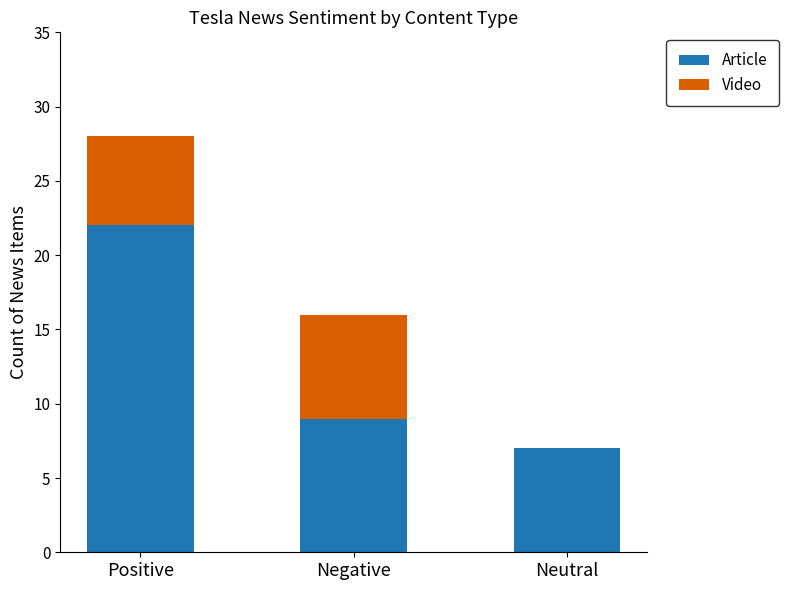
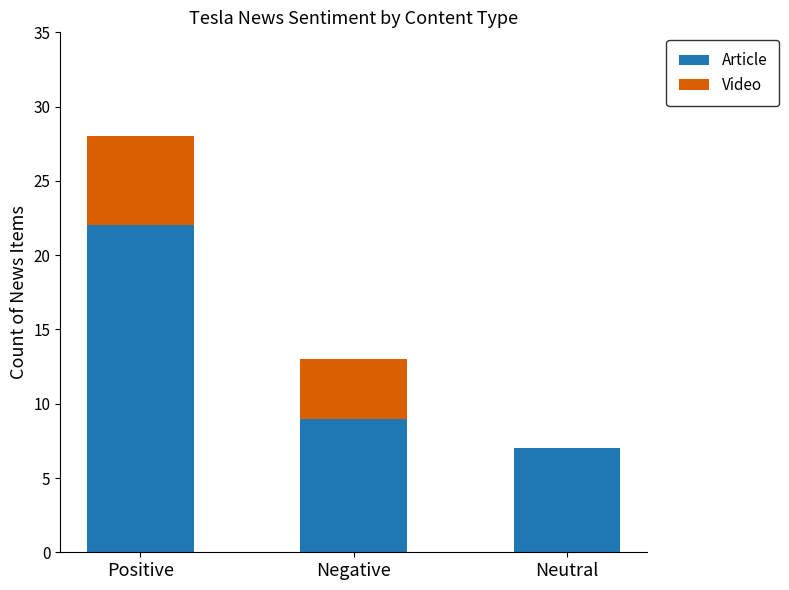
Video, Negative: 7 -> 4
